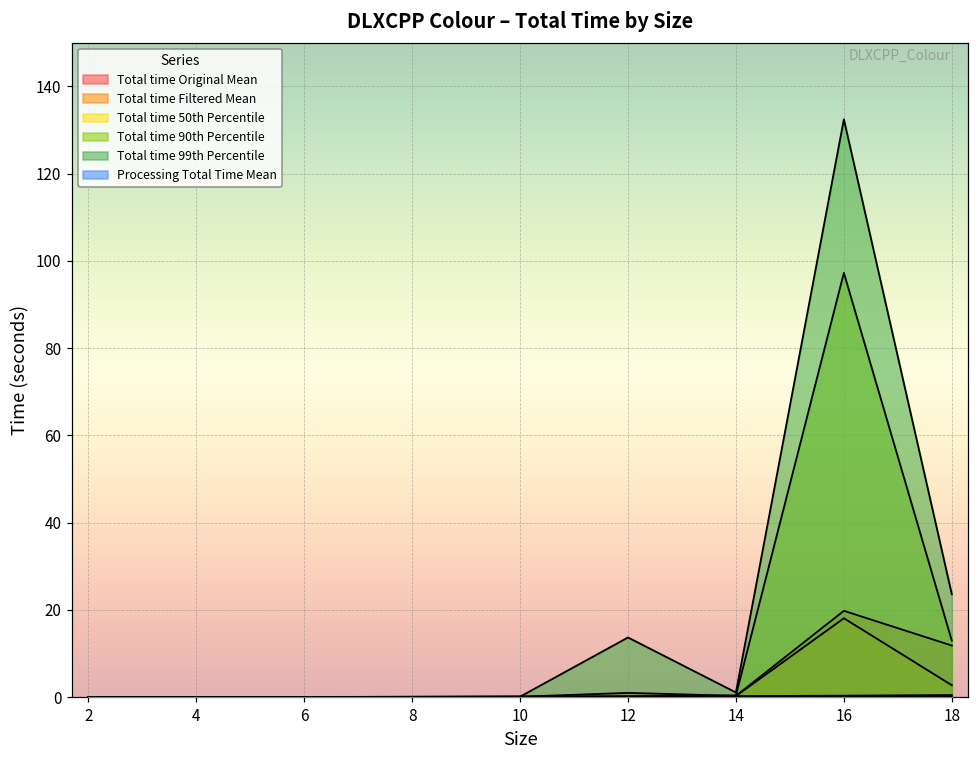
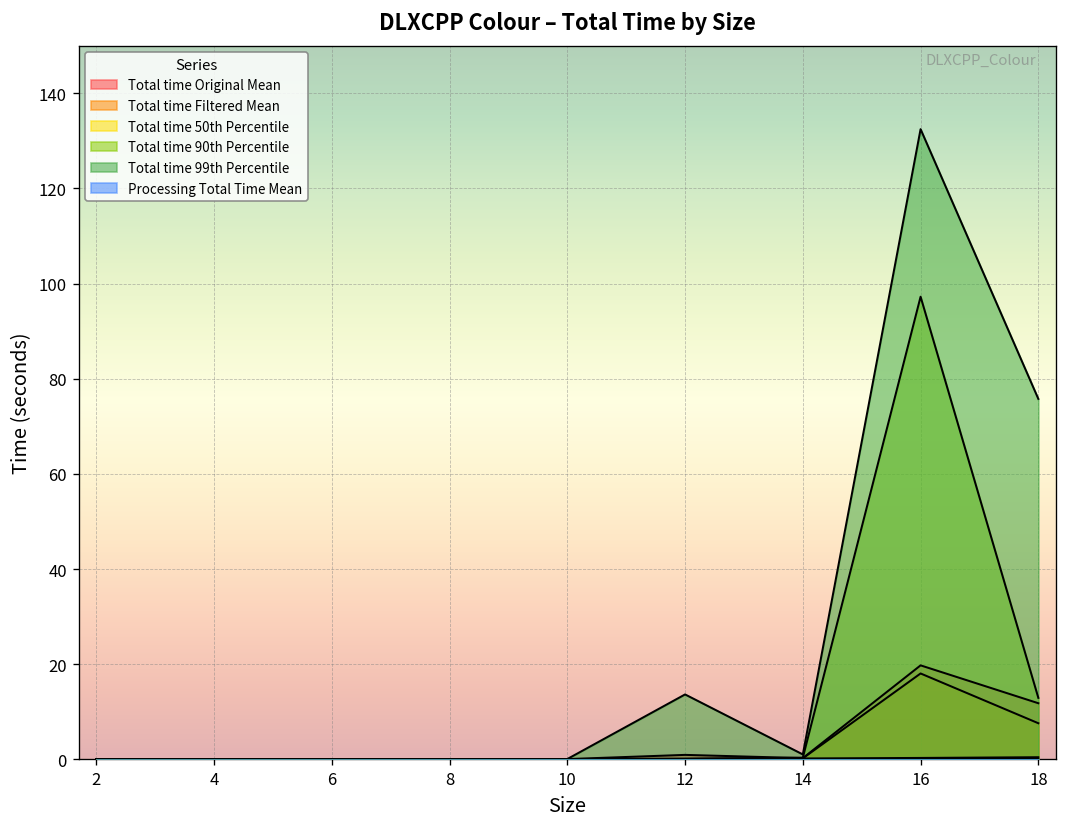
Total time Filtered Mean, 18: 3 -> 8
Total time 99th Percentile, 18: 24 -> 76
